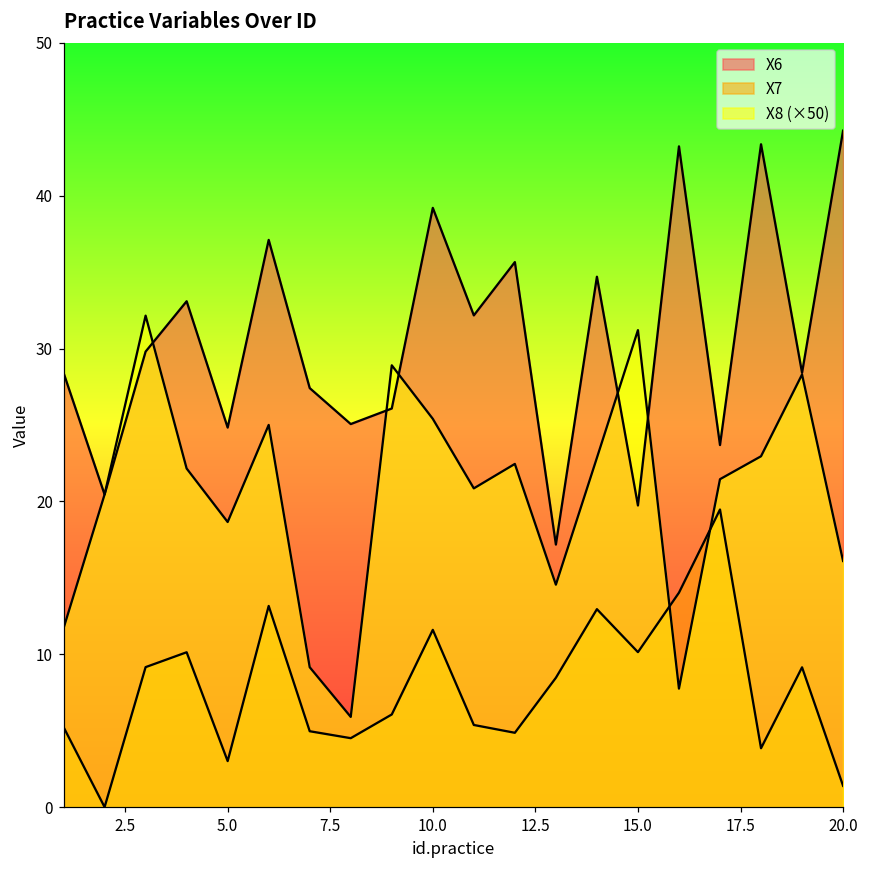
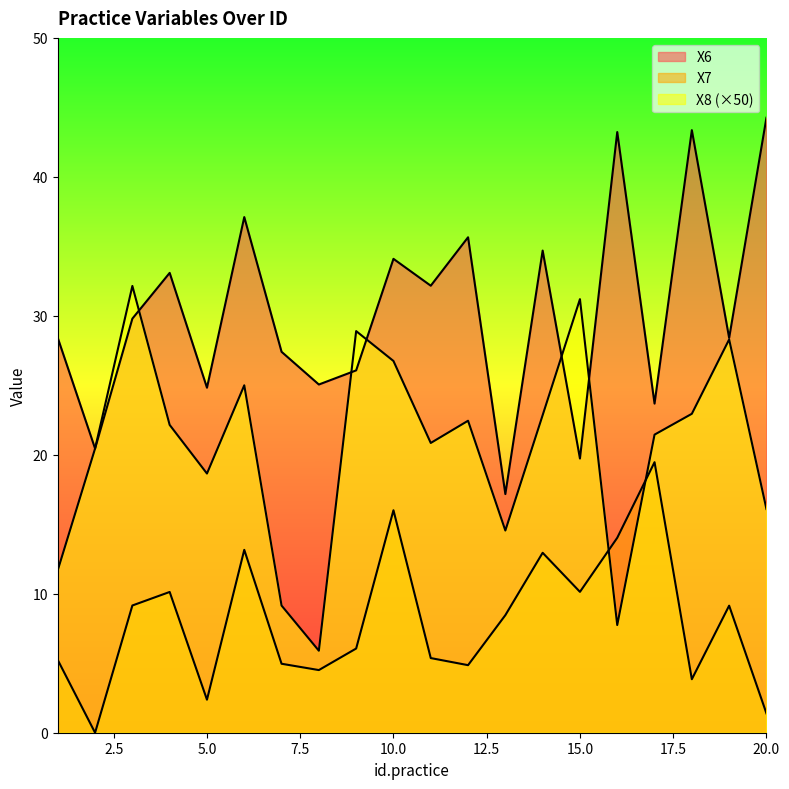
X7, 5.0: 3.0 -> 2.4
X6, 10.0: 39.2 -> 34.1
X7, 10.0: 11.6 -> 16.0
X8 (×50), 10.0: 25.4 -> 26.8
